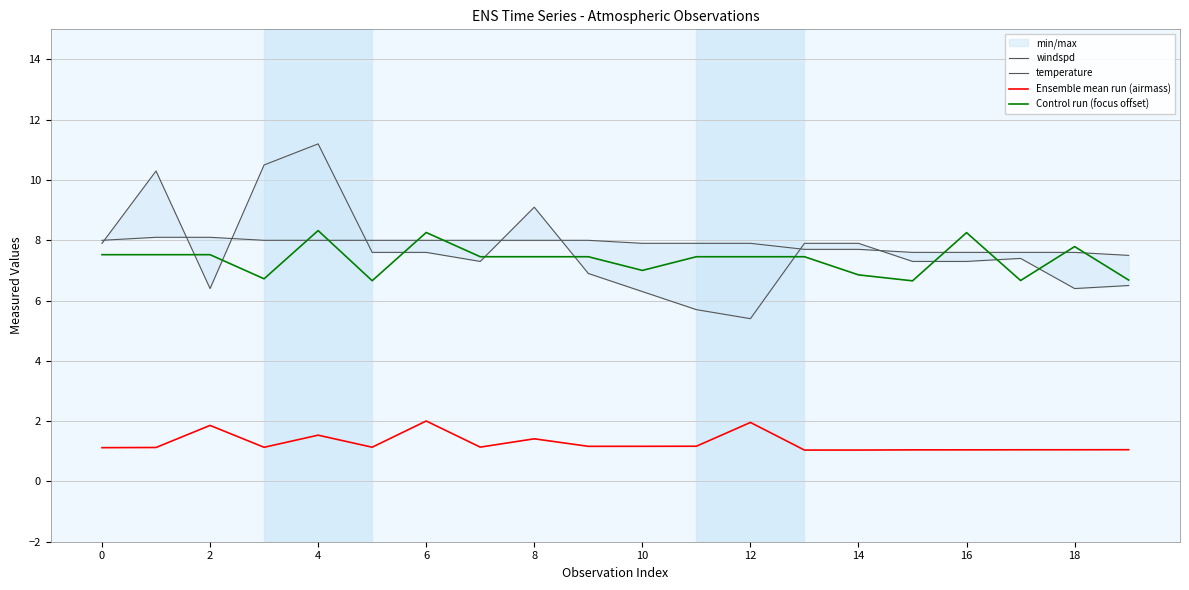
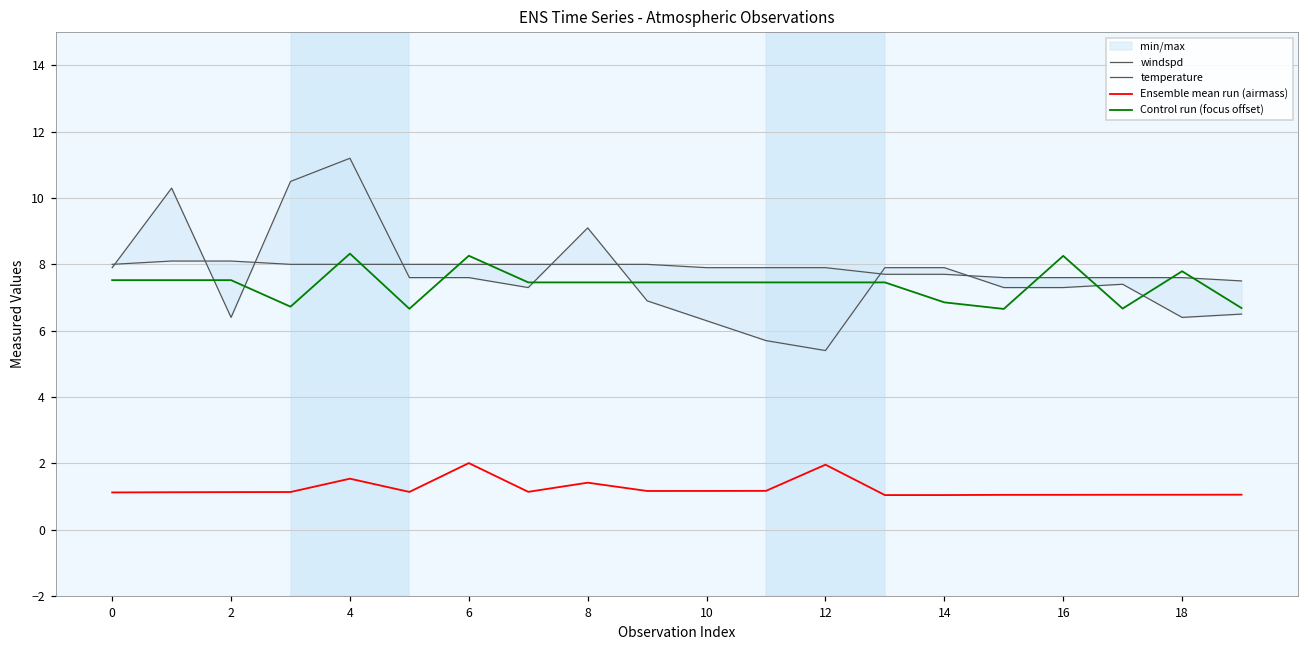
Ensemble mean run (airmass), 2: 1.9 -> 1.1
Control run (focus offset), 10: 7.0 -> 7.5
